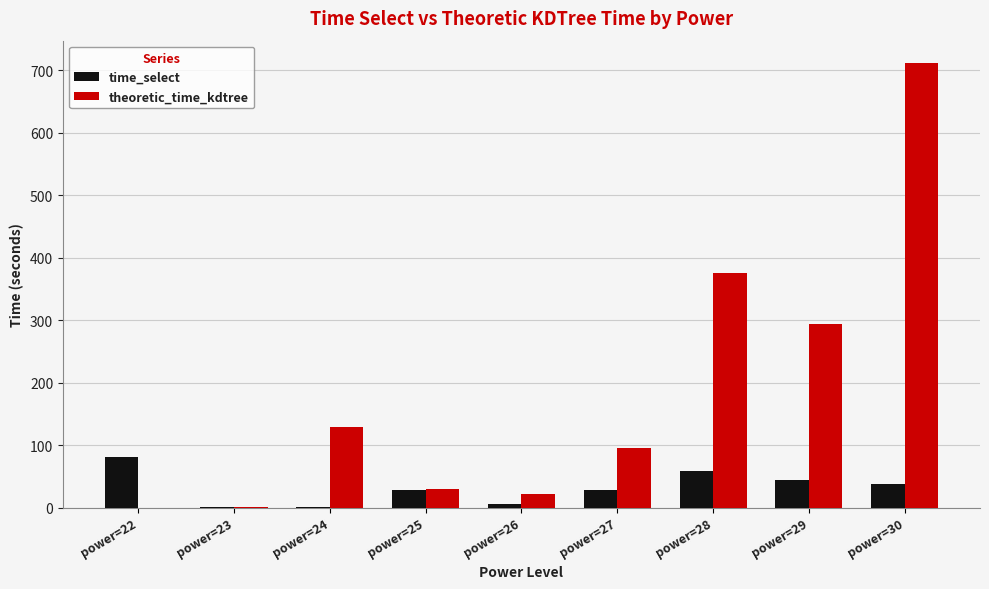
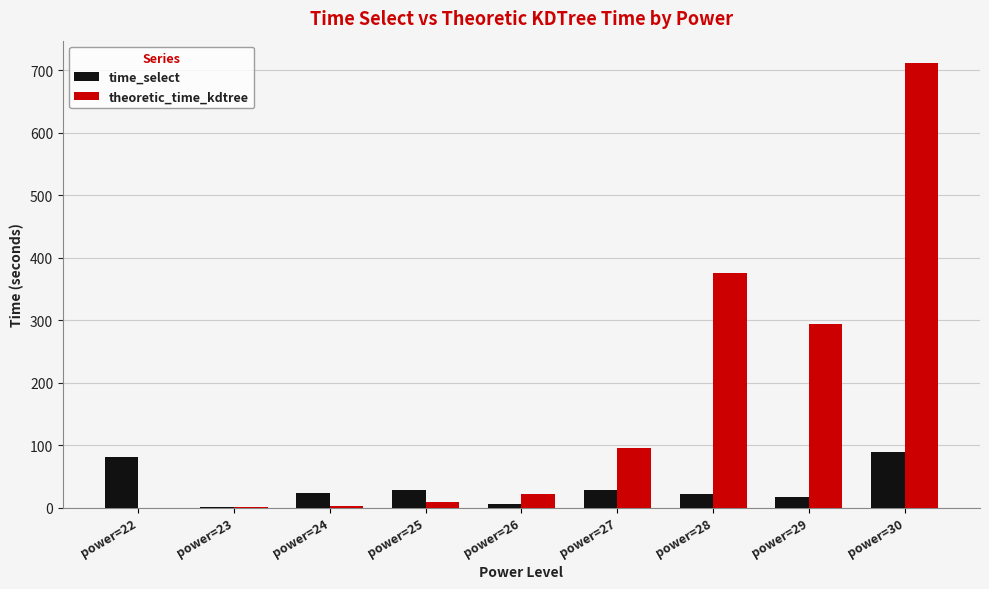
time_select, power=24: 0 -> 20
theoretic_time_kdtree, power=24: 130 -> 0
theoretic_time_kdtree, power=25: 30 -> 10
time_select, power=28: 60 -> 20
time_select, power=29: 40 -> 20
time_select, power=30: 40 -> 90
